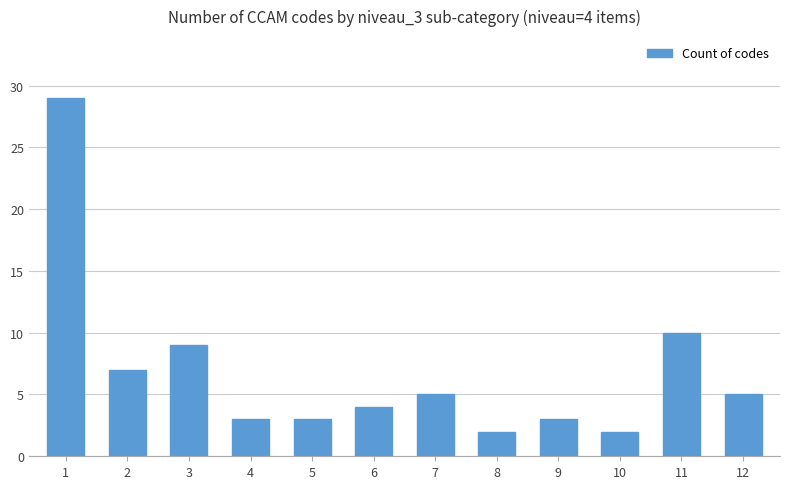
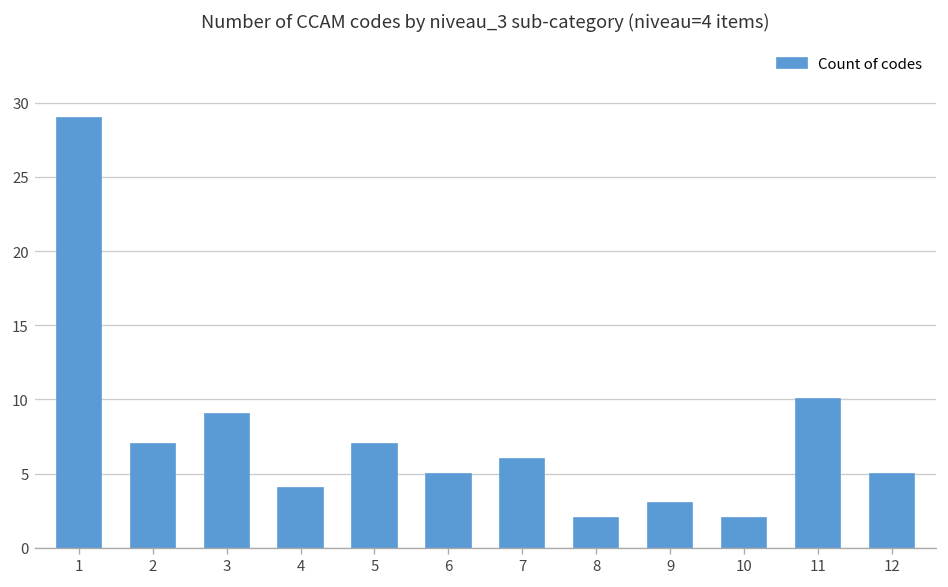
4: 3 -> 4
5: 3 -> 7
6: 4 -> 5
7: 5 -> 6
